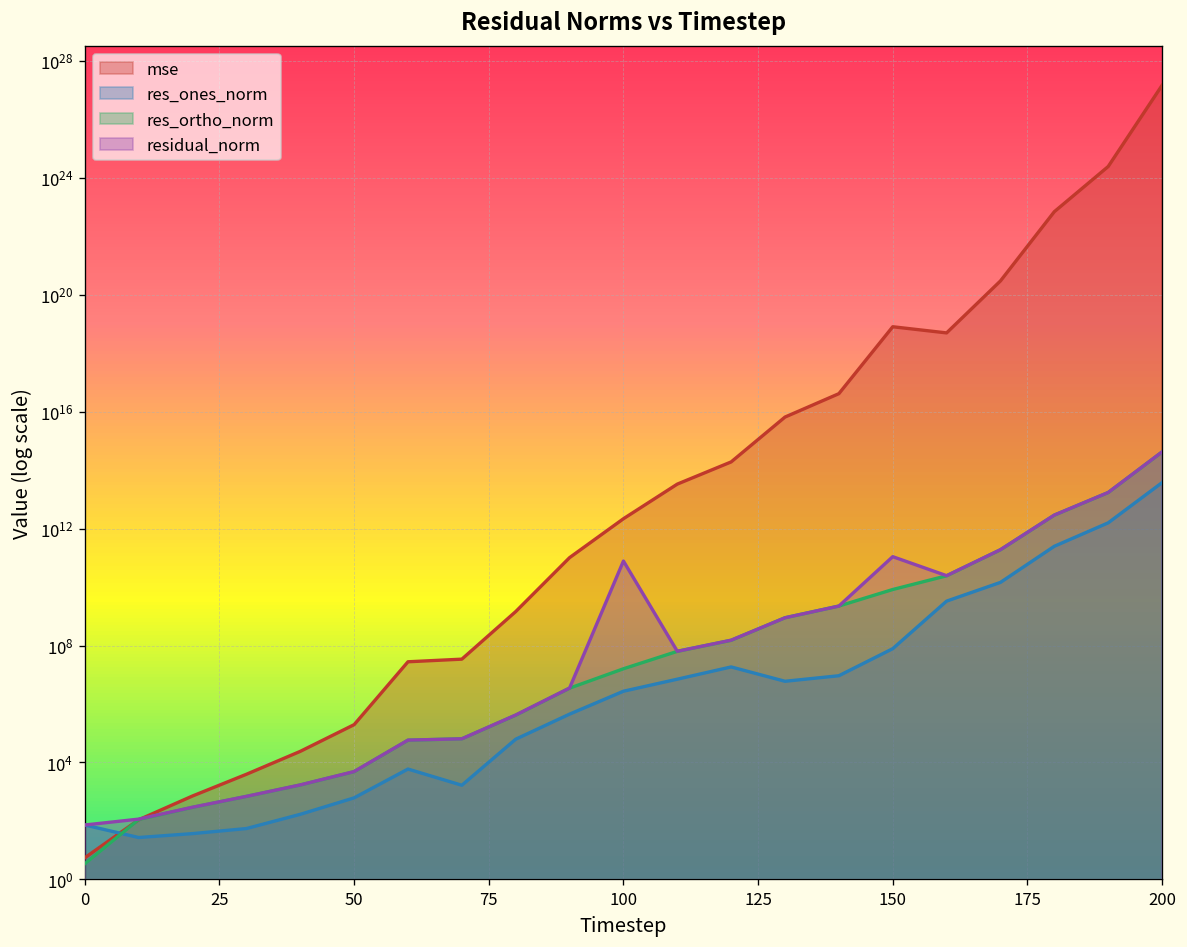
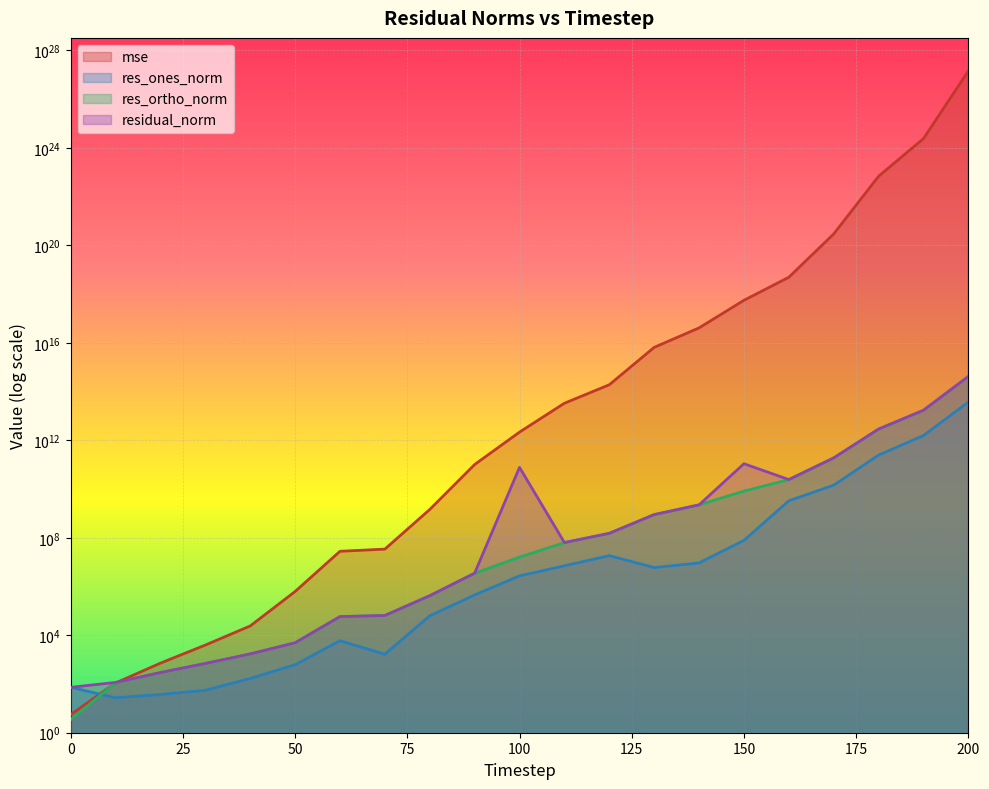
mse, 50: 200000 -> 600000
mse, 150: 8000000000000000000 -> 600000000000000000
